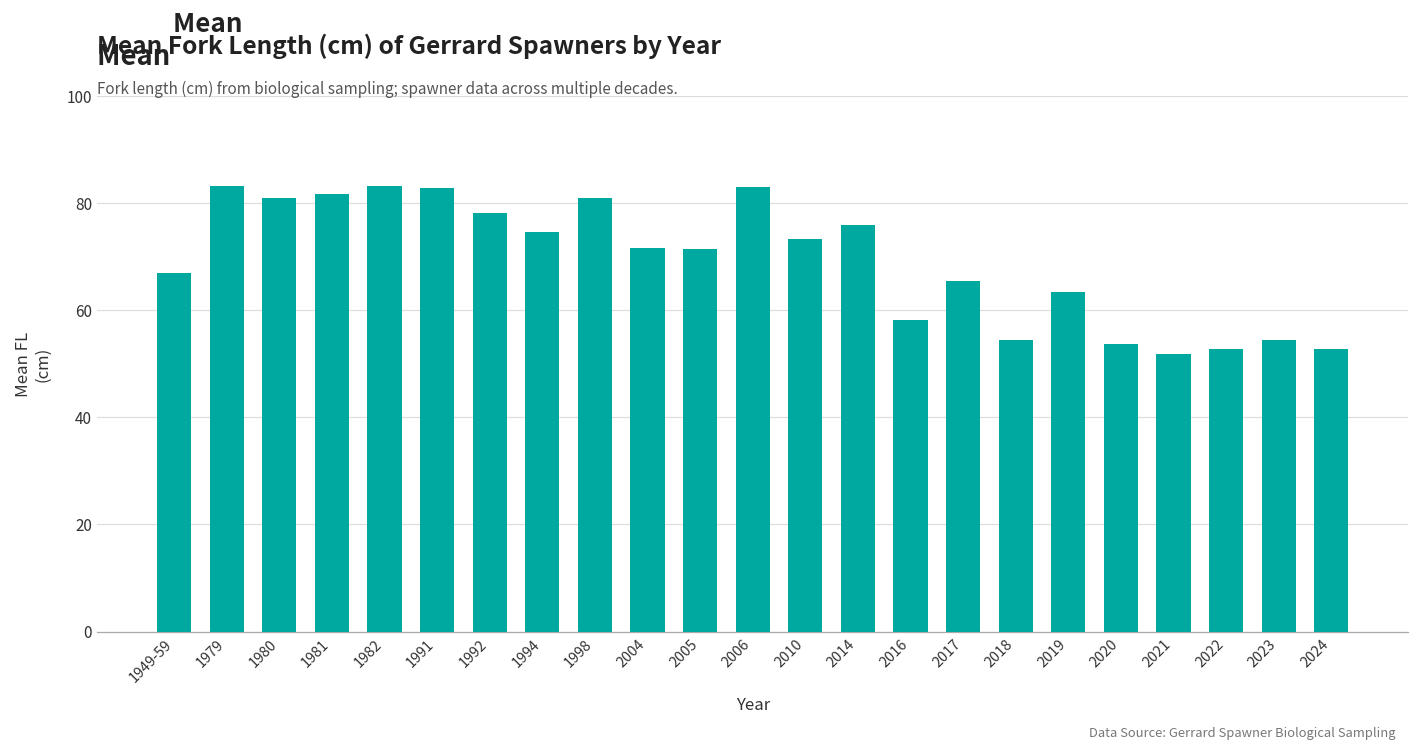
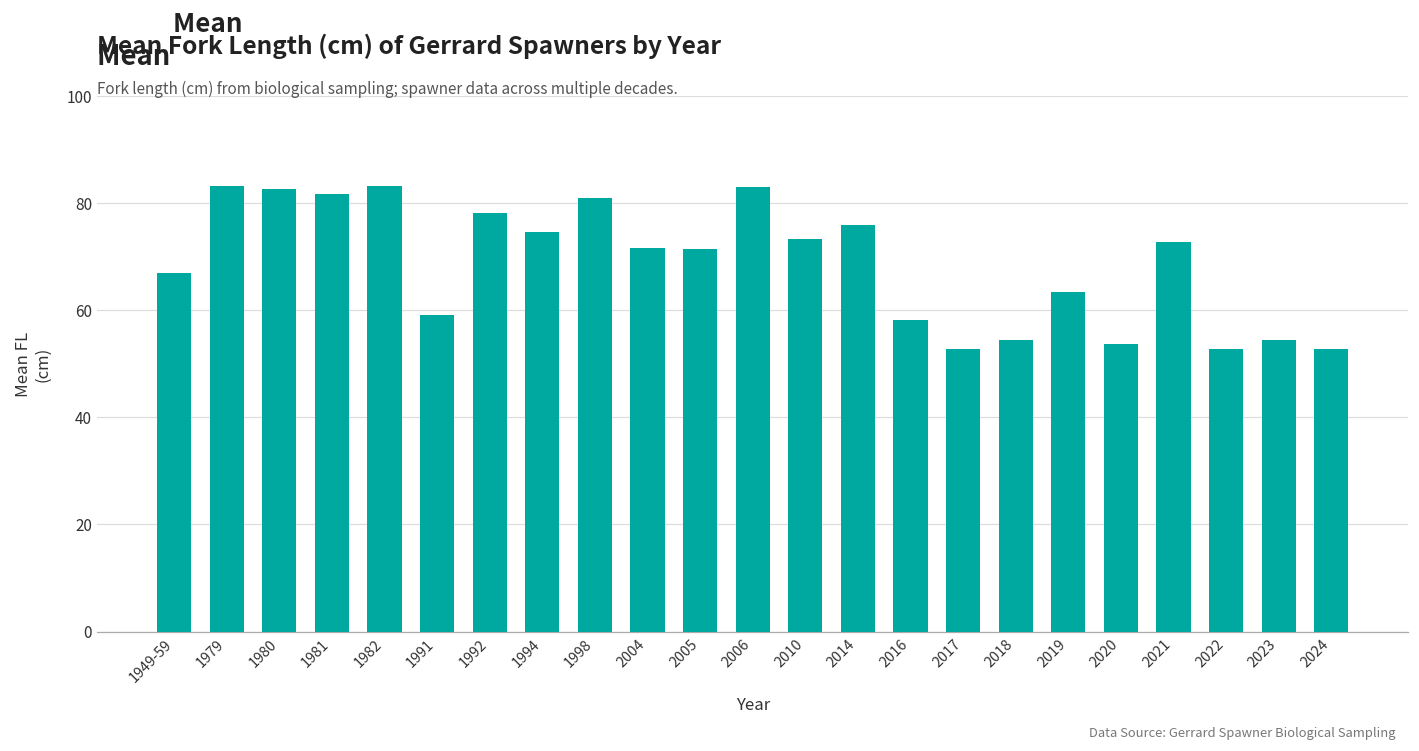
1980: 81 -> 83
1991: 83 -> 59
2017: 65 -> 53
2021: 52 -> 73
